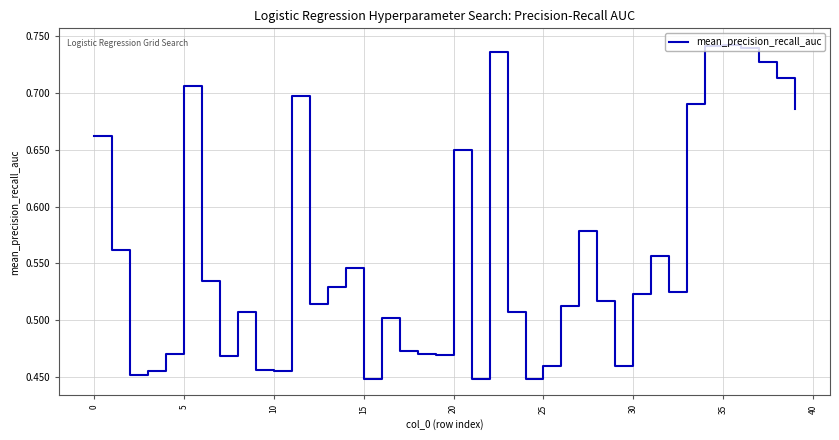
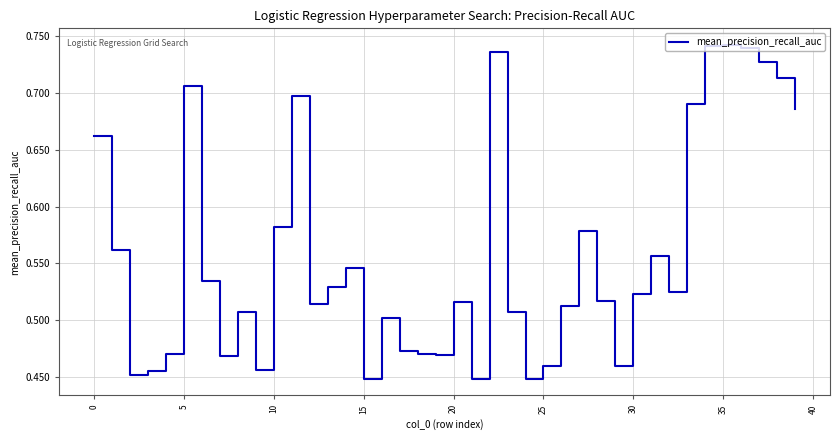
10: 0.455 -> 0.582
20: 0.650 -> 0.516
